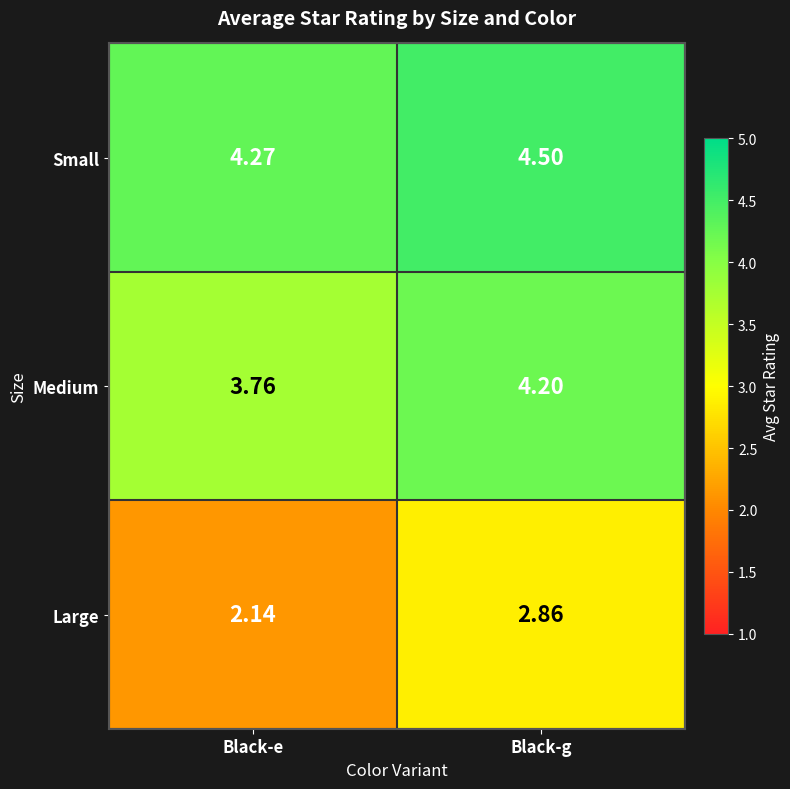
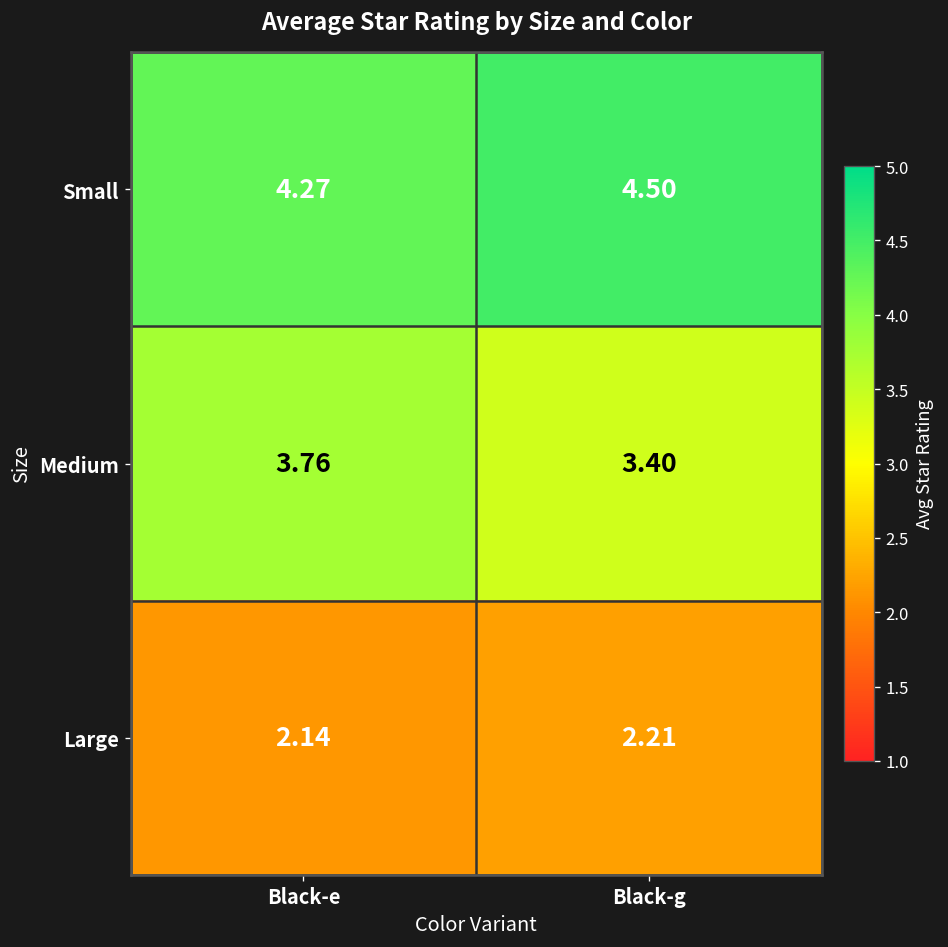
Medium, Black-g: 4.20 -> 3.40
Large, Black-g: 2.86 -> 2.21
